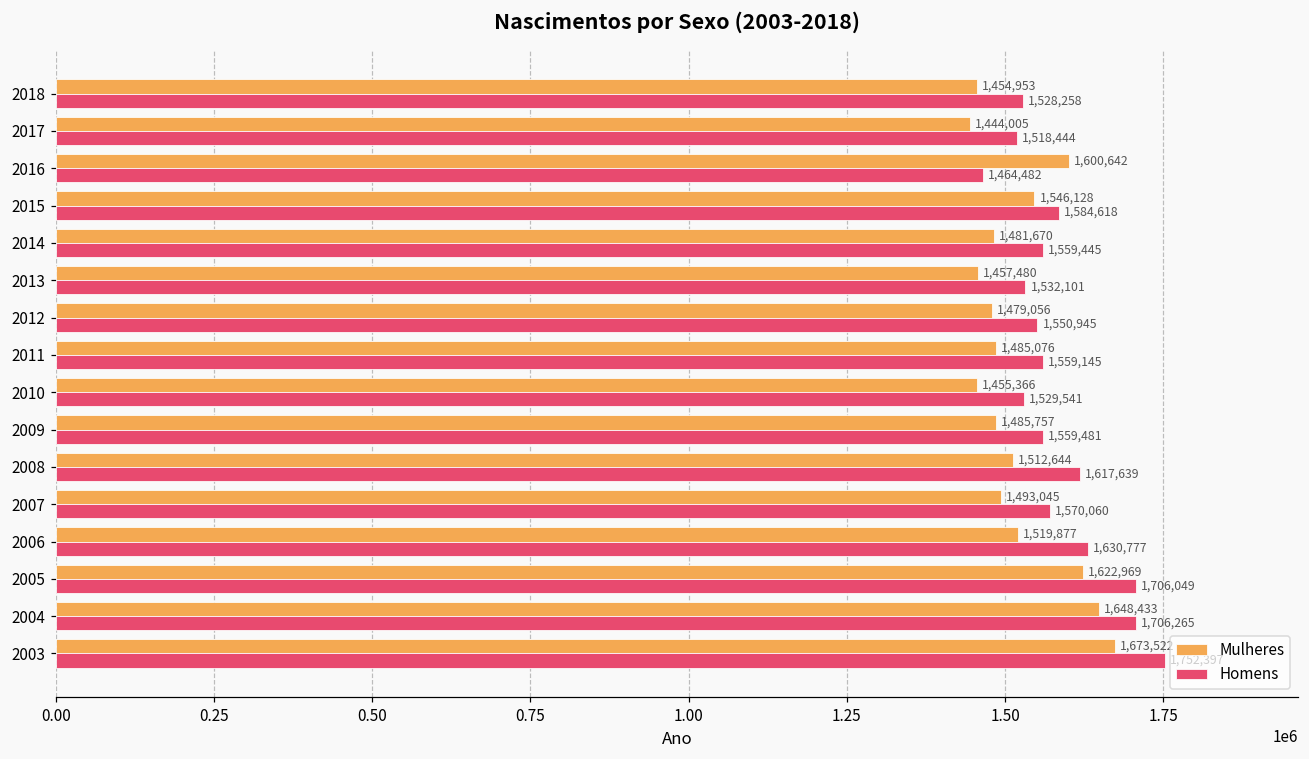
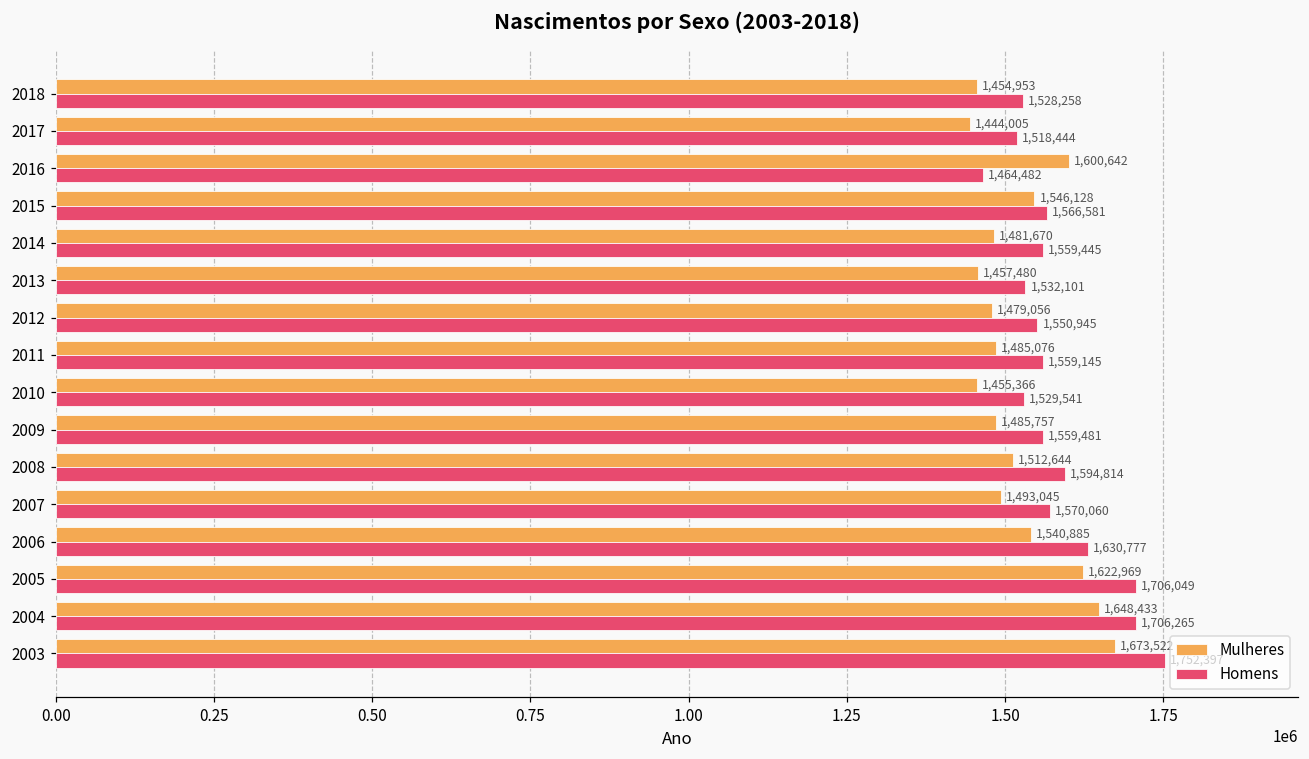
Homens, 2015: 1,584,618 -> 1,566,581
Homens, 2008: 1,617,639 -> 1,594,814
Mulheres, 2006: 1,519,877 -> 1,540,885
